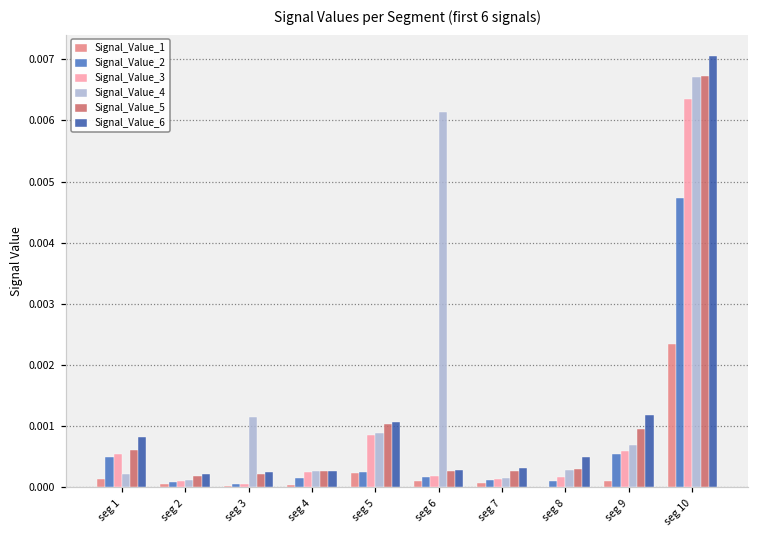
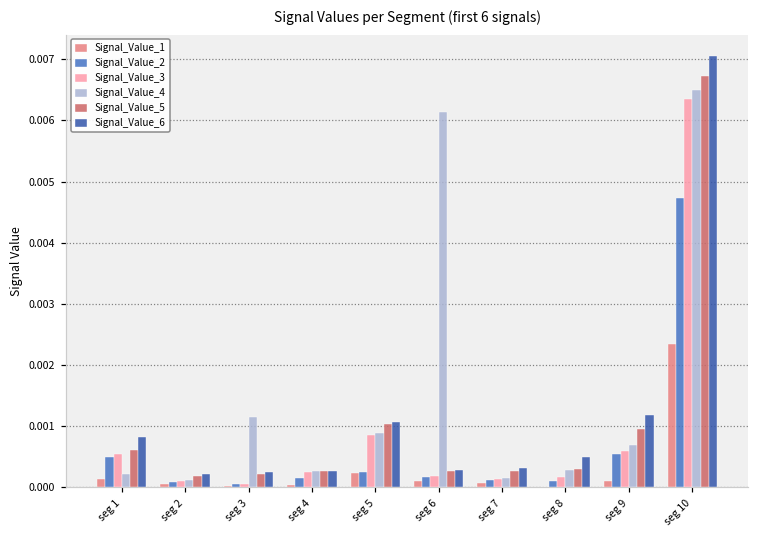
Signal_Value_4, seg 10: 0.0067 -> 0.0065
